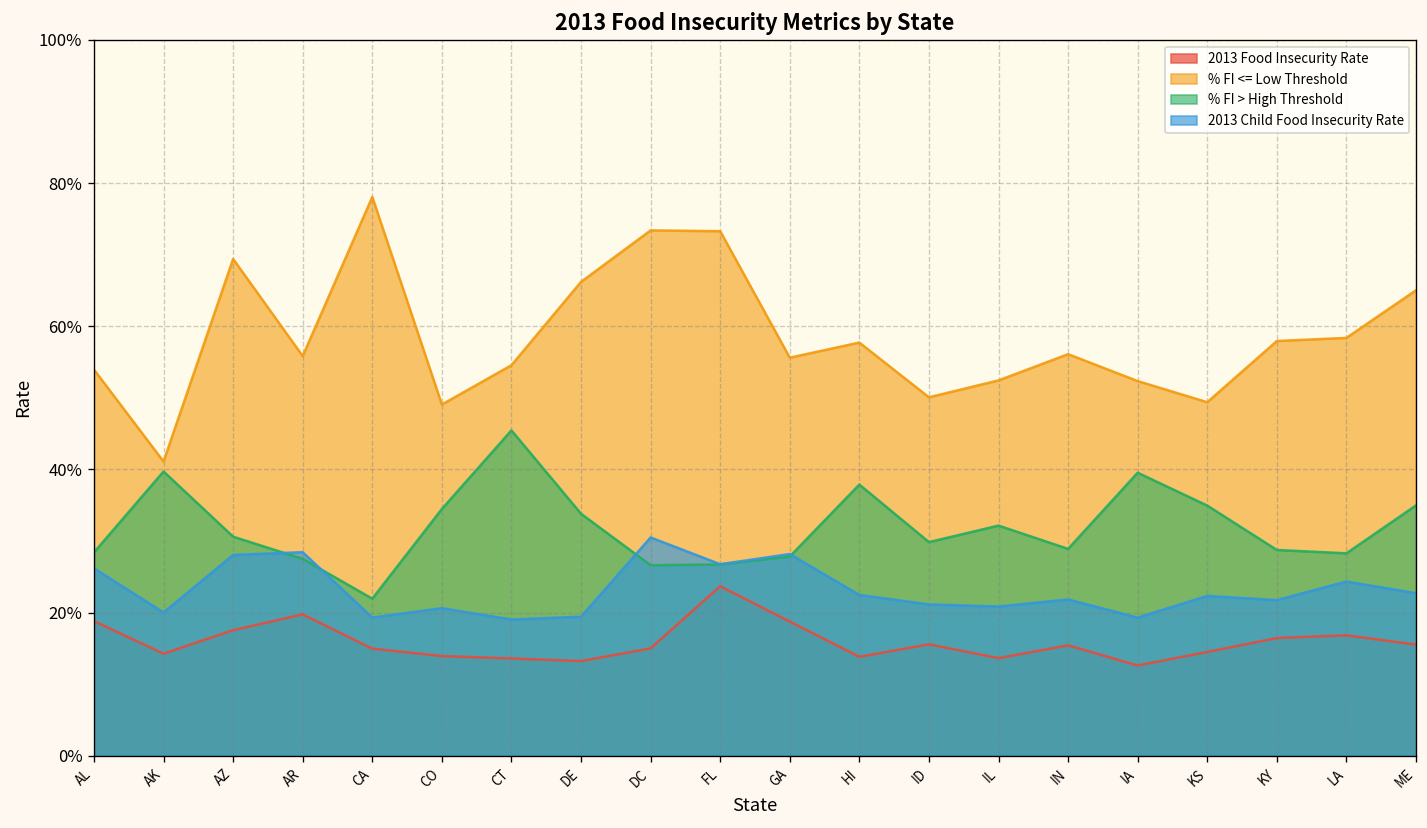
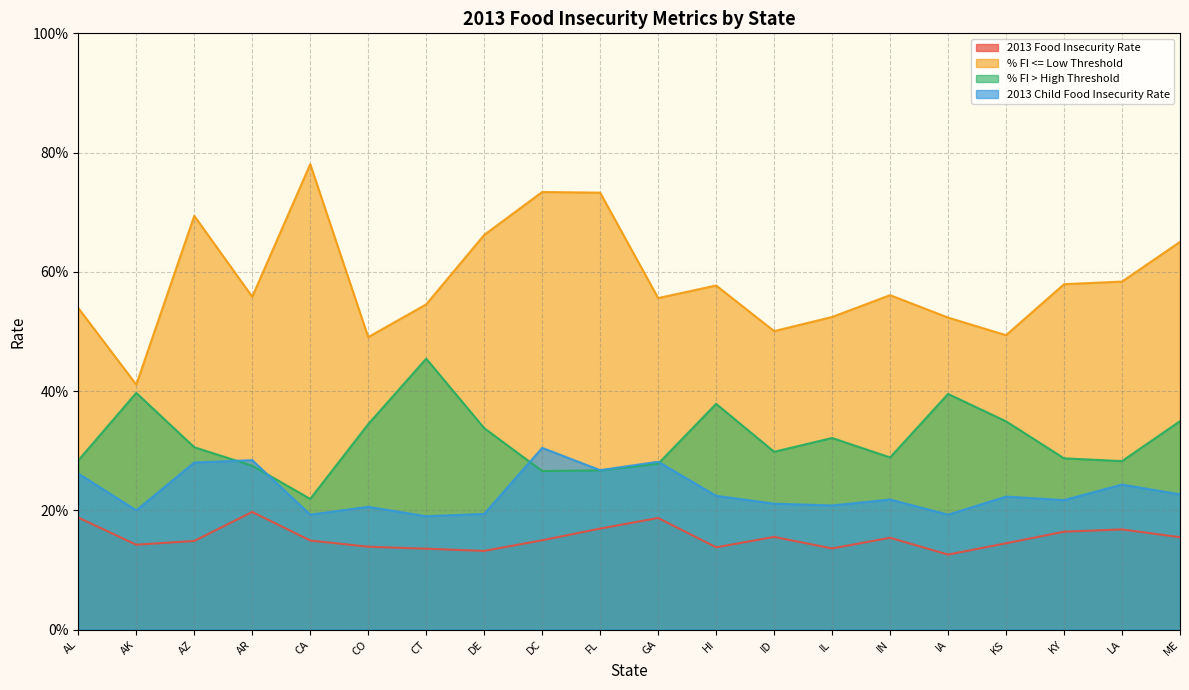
2013 Food Insecurity Rate, AZ: 18% -> 15%
2013 Food Insecurity Rate, FL: 24% -> 17%
